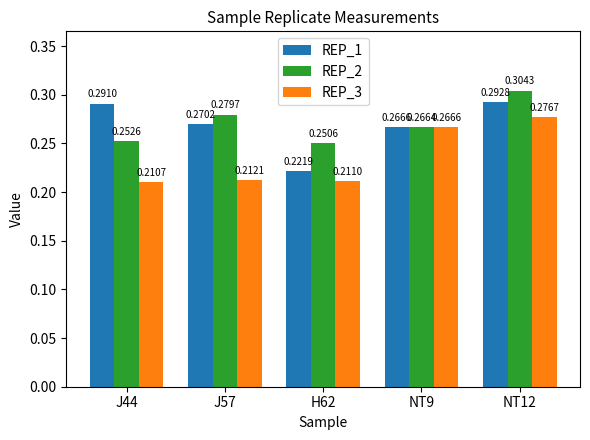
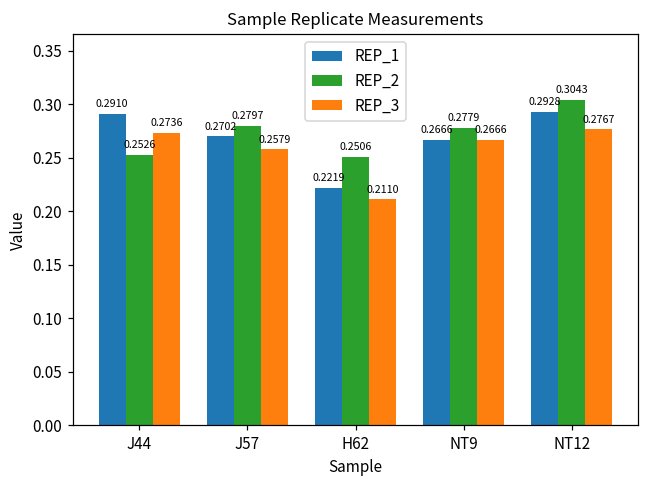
REP_3, J44: 0.2107 -> 0.2736
REP_3, J57: 0.2121 -> 0.2579
REP_2, NT9: 0.2664 -> 0.2779
